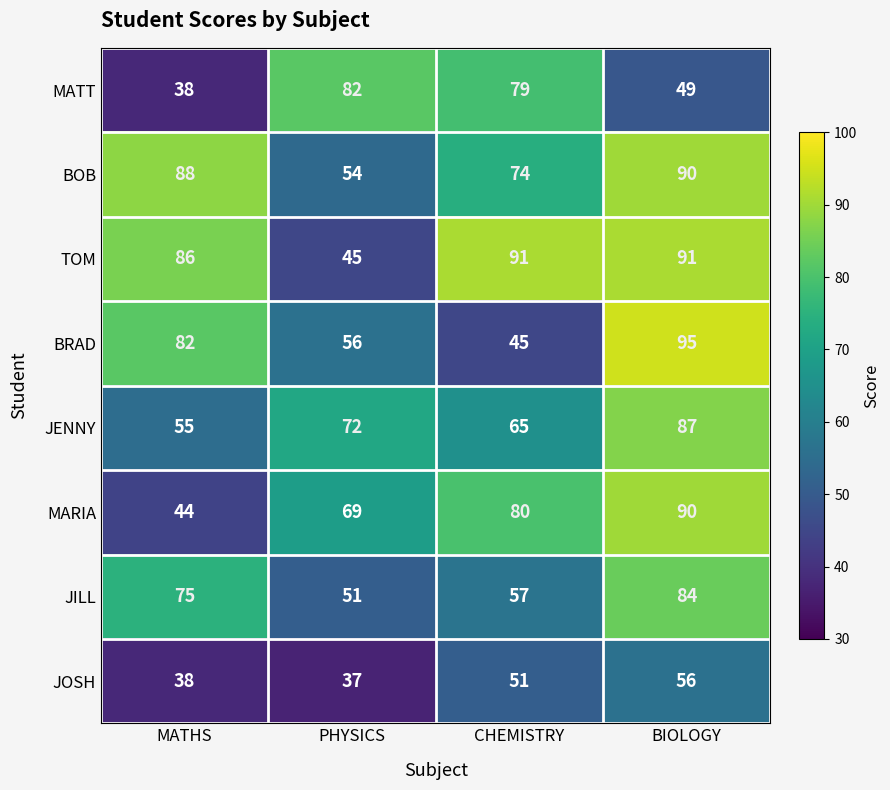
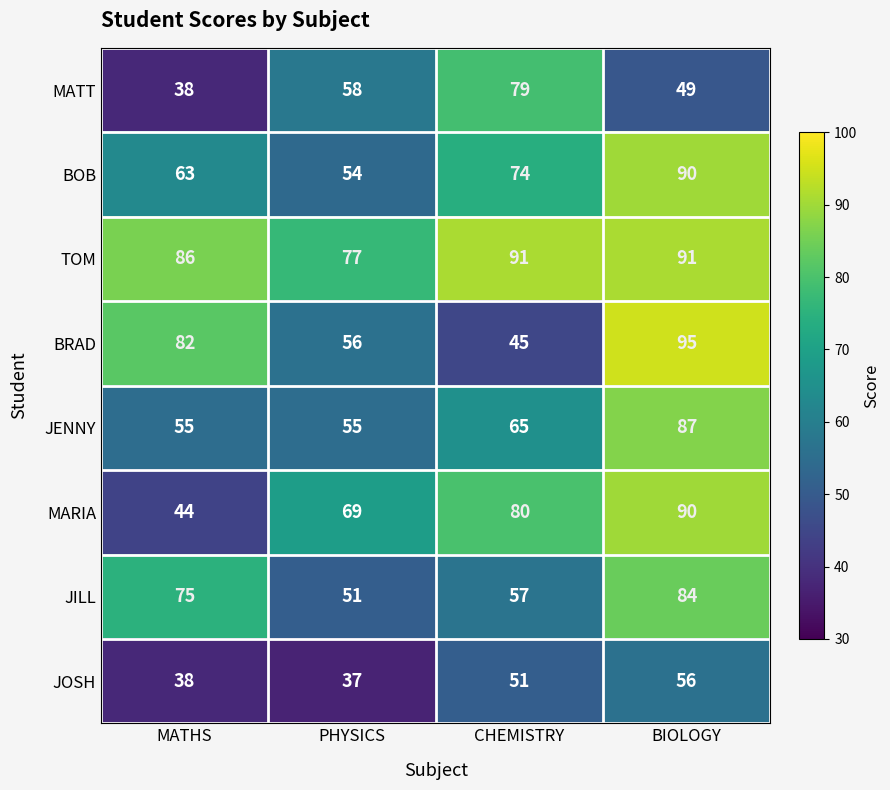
MATT, PHYSICS: 82 -> 58
BOB, MATHS: 88 -> 63
TOM, PHYSICS: 45 -> 77
JENNY, PHYSICS: 72 -> 55
